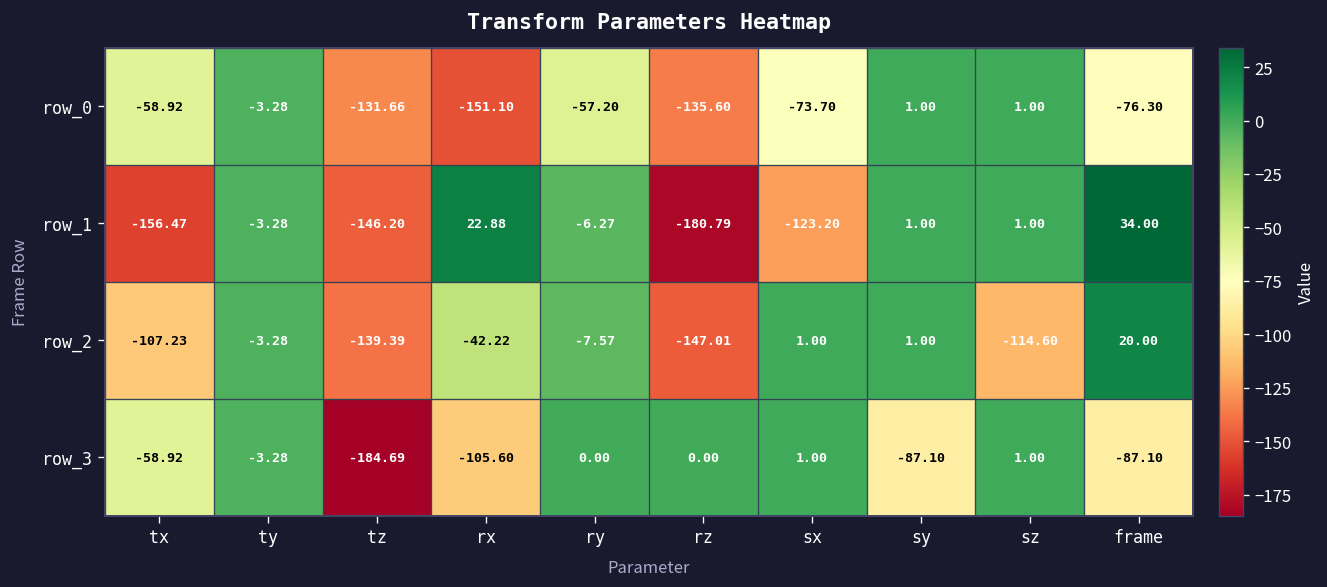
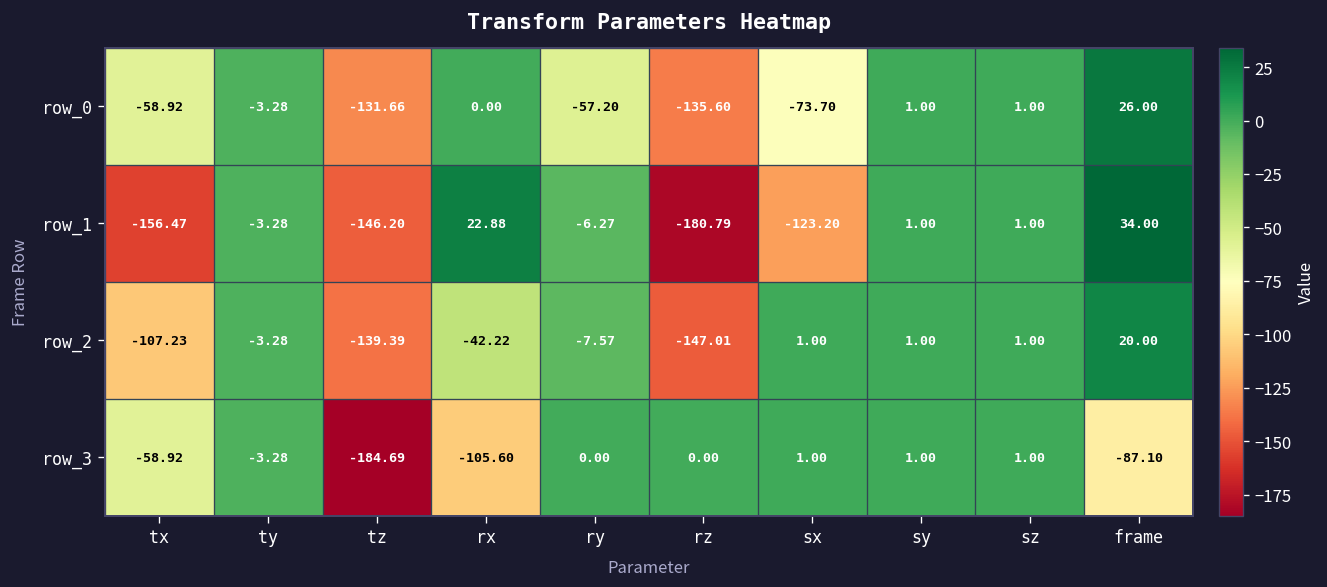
row_0, rx: -151.10 -> 0.00
row_0, frame: -76.30 -> 26.00
row_2, sz: -114.60 -> 1.00
row_3, sy: -87.10 -> 1.00
